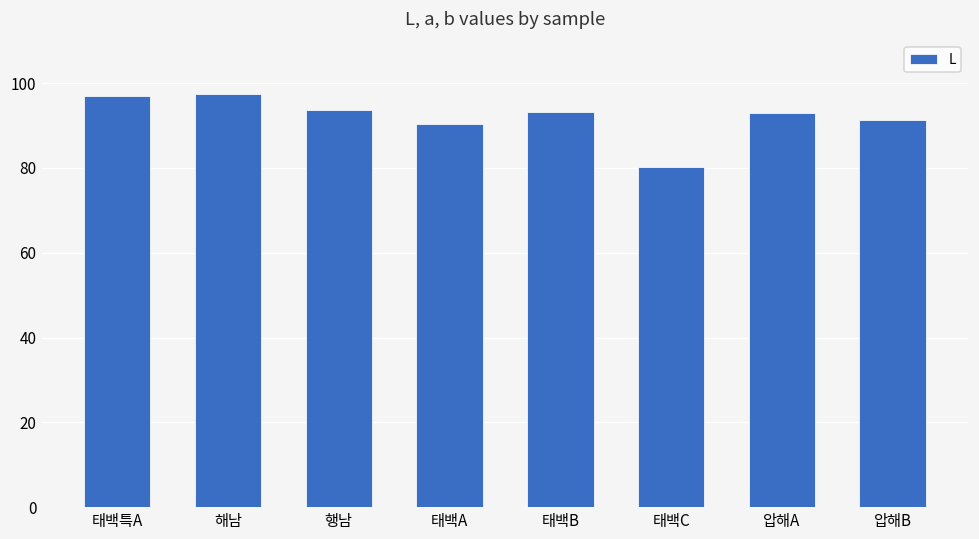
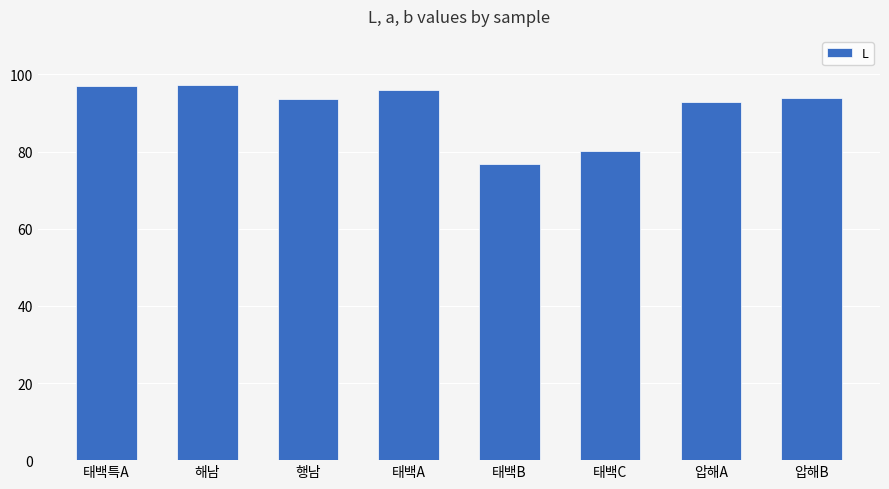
태백A: 90 -> 96
태백B: 93 -> 77
압해B: 91 -> 94
